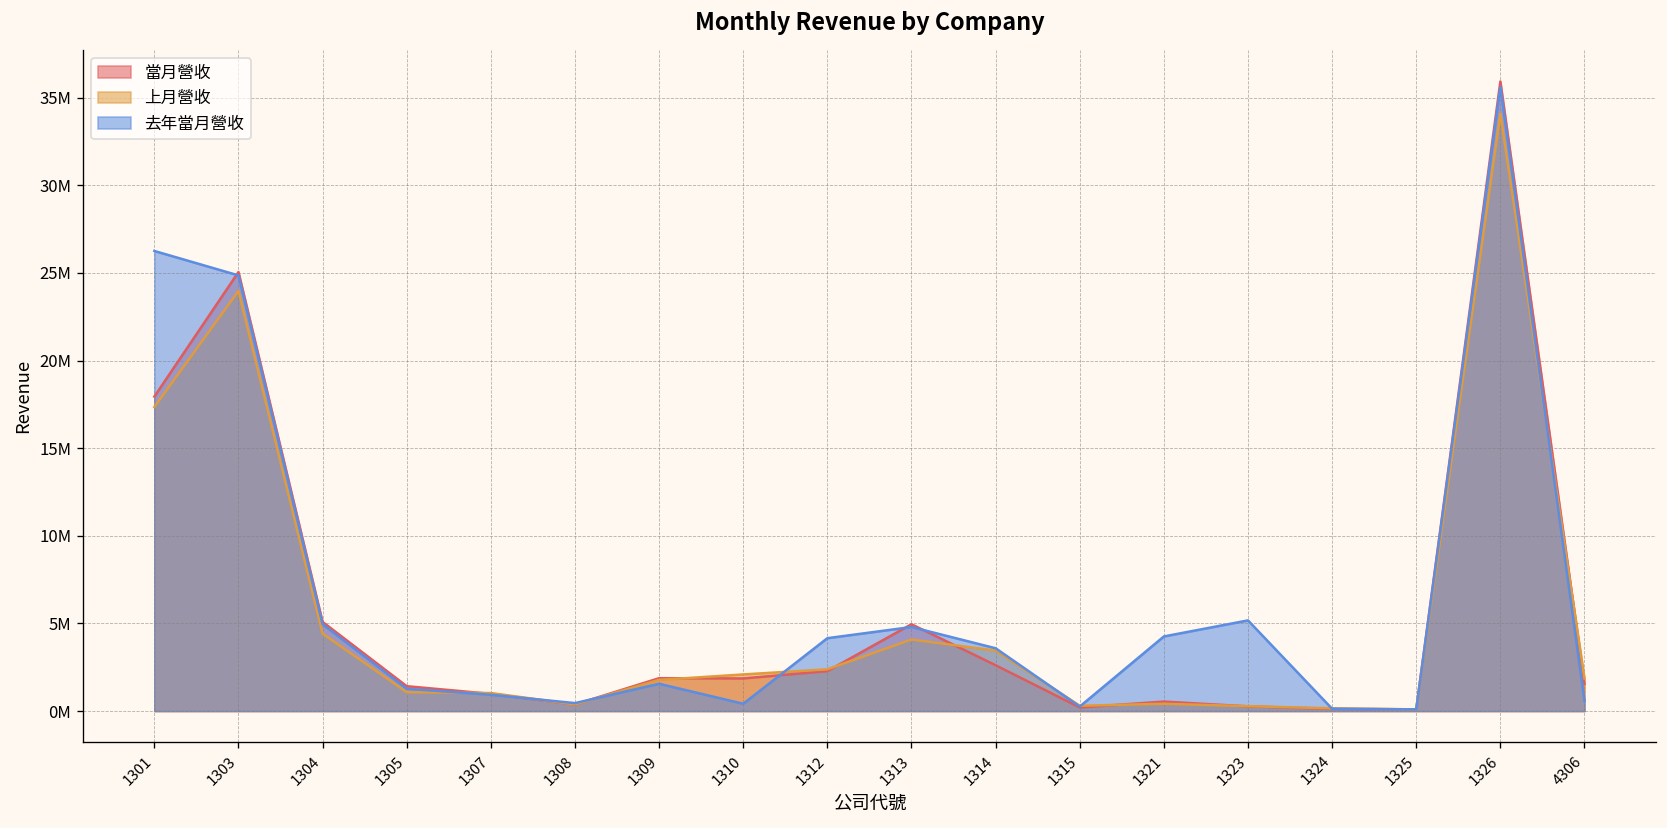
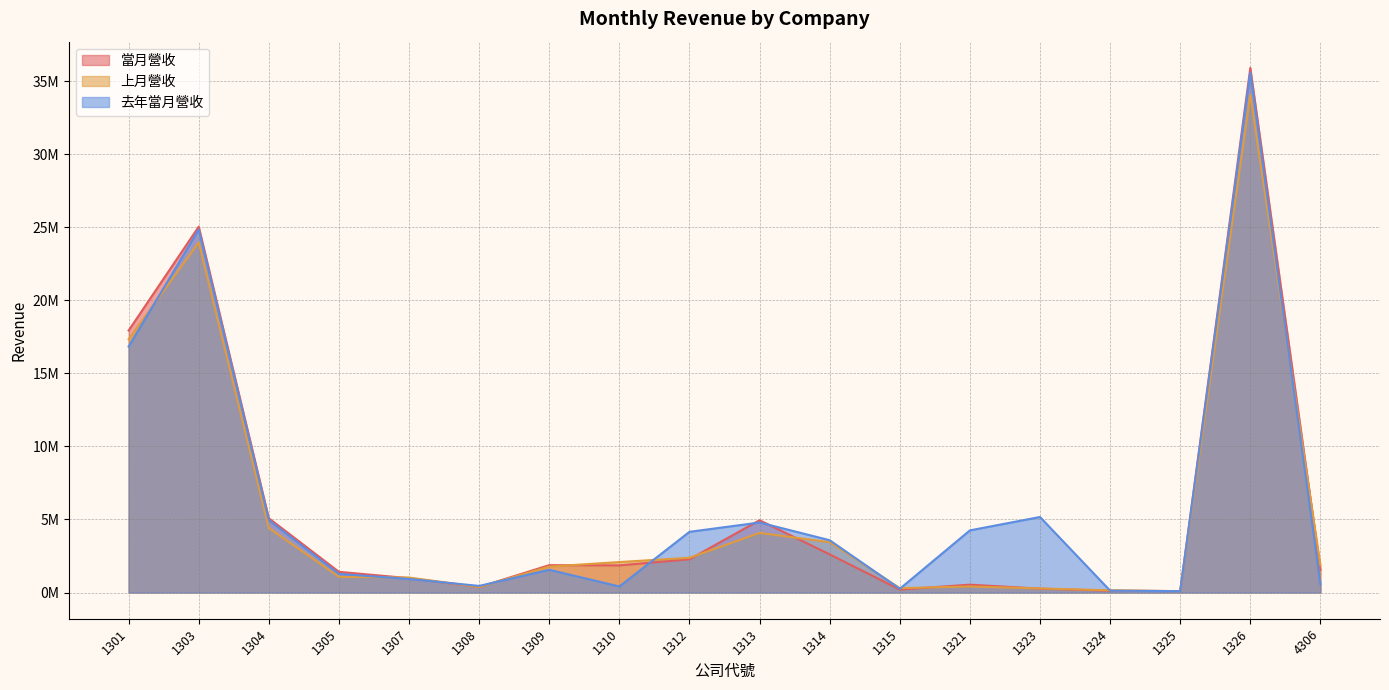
去年當月營收, 1301: 26300000 -> 16800000
